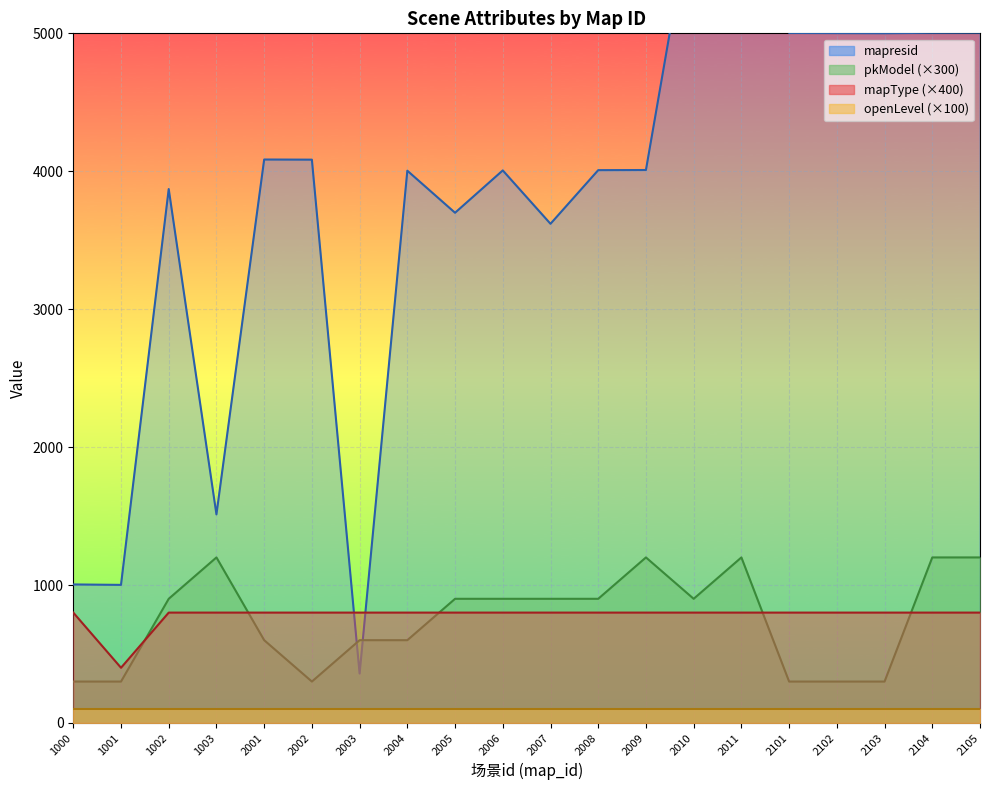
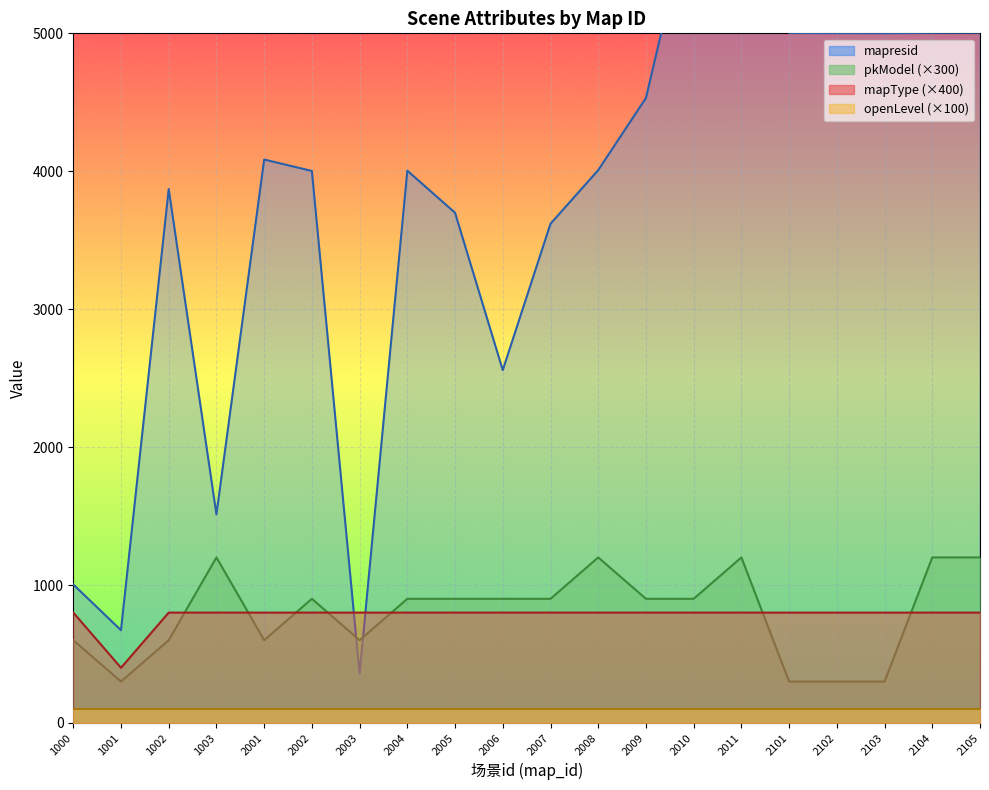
pkModel (×300), 1000: 300 -> 600
mapresid, 1001: 1000 -> 670
pkModel (×300), 1002: 900 -> 600
mapresid, 2002: 4080 -> 4000
pkModel (×300), 2002: 300 -> 900
pkModel (×300), 2004: 600 -> 900
mapresid, 2006: 4010 -> 2560
pkModel (×300), 2008: 900 -> 1200
mapresid, 2009: 4010 -> 4530
pkModel (×300), 2009: 1200 -> 900
